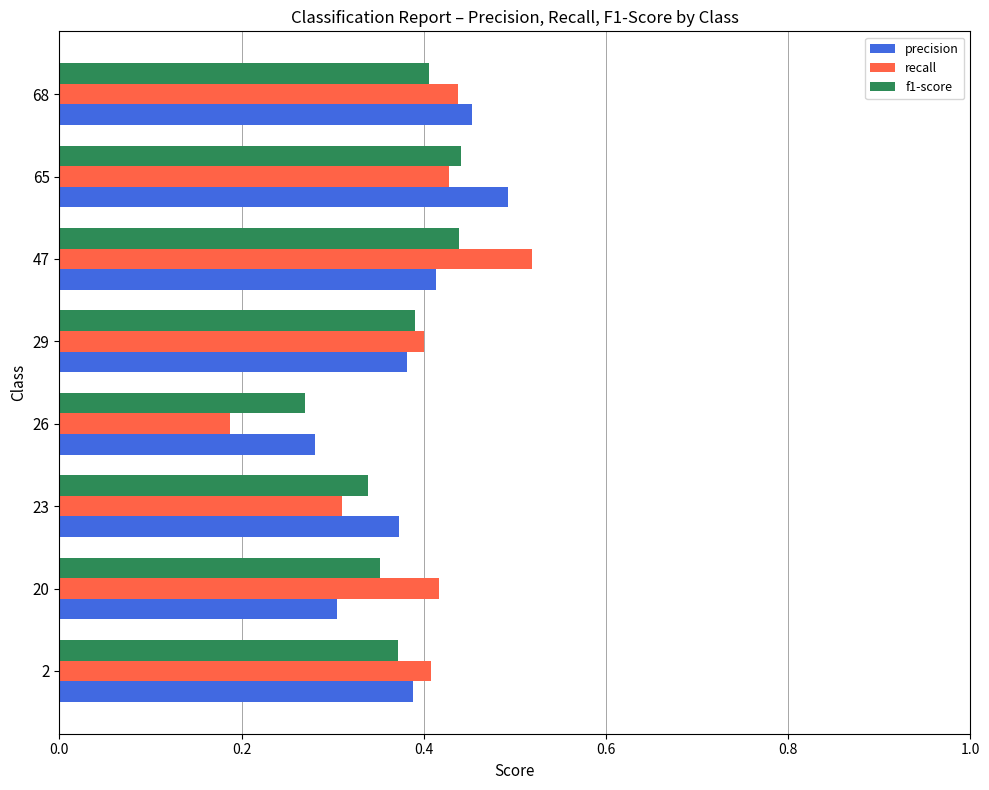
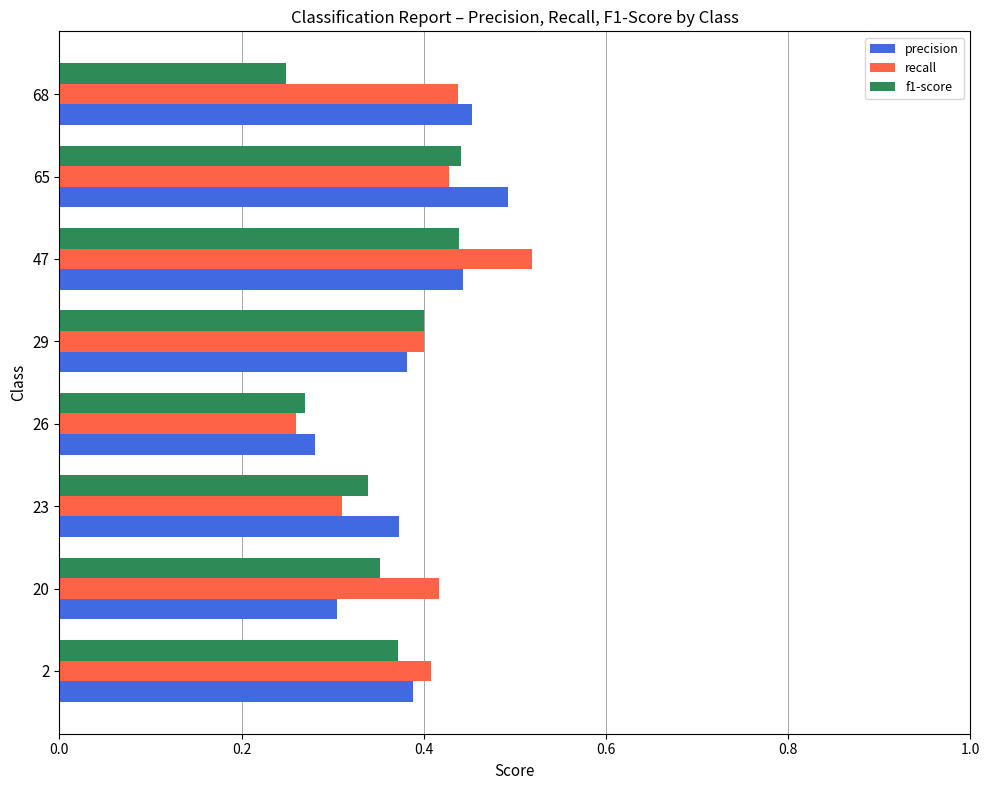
f1-score, 68: 0.41 -> 0.25
precision, 47: 0.41 -> 0.44
f1-score, 29: 0.39 -> 0.40
recall, 26: 0.19 -> 0.26
